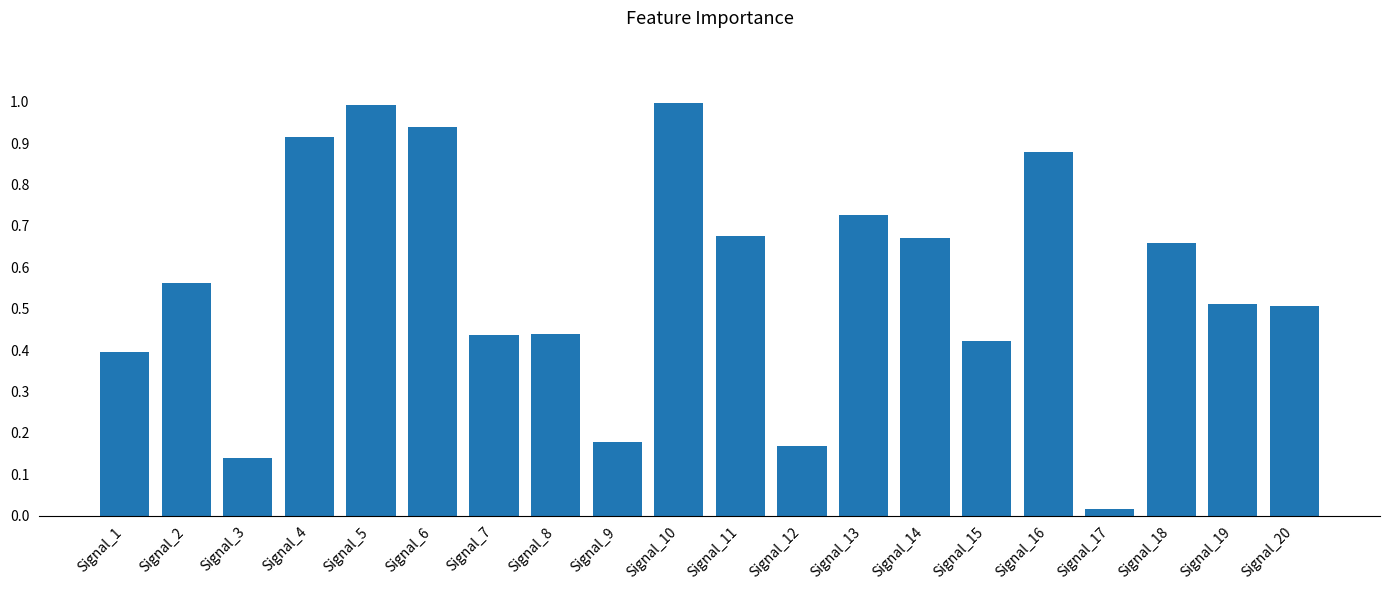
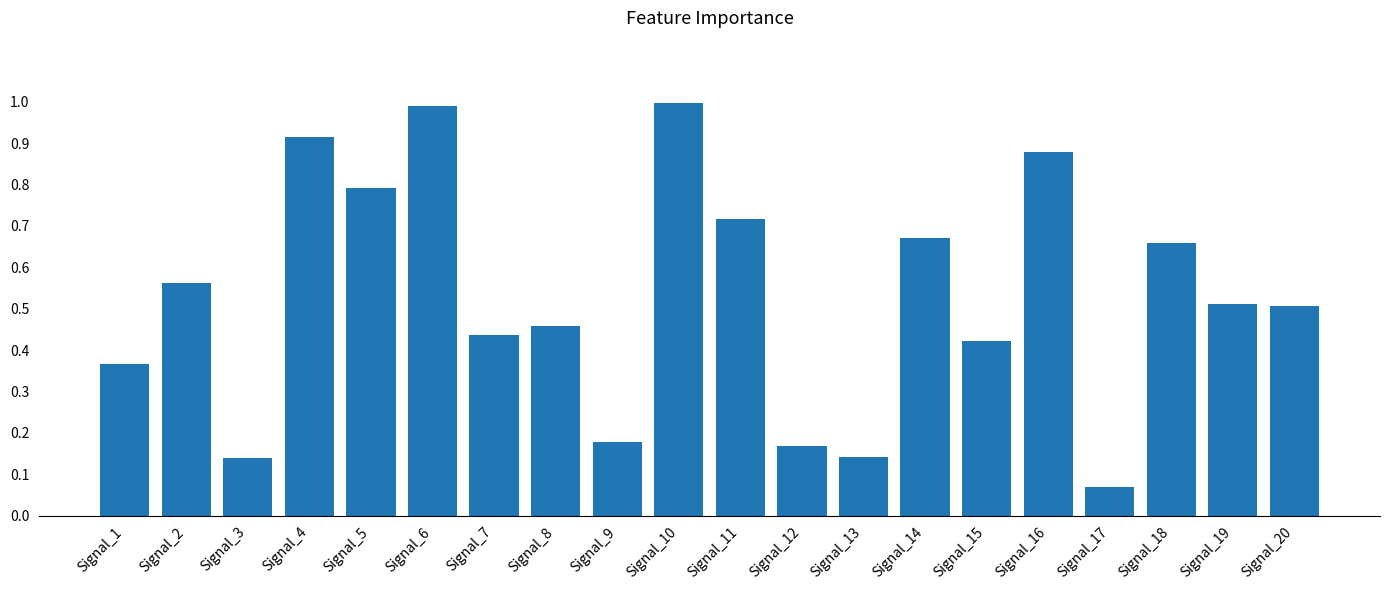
Signal_1: 0.40 -> 0.37
Signal_5: 0.99 -> 0.79
Signal_6: 0.94 -> 0.99
Signal_8: 0.44 -> 0.46
Signal_11: 0.68 -> 0.72
Signal_13: 0.73 -> 0.14
Signal_17: 0.02 -> 0.07
